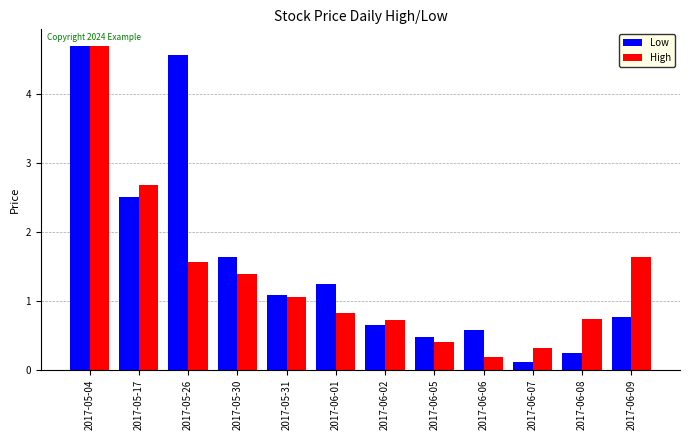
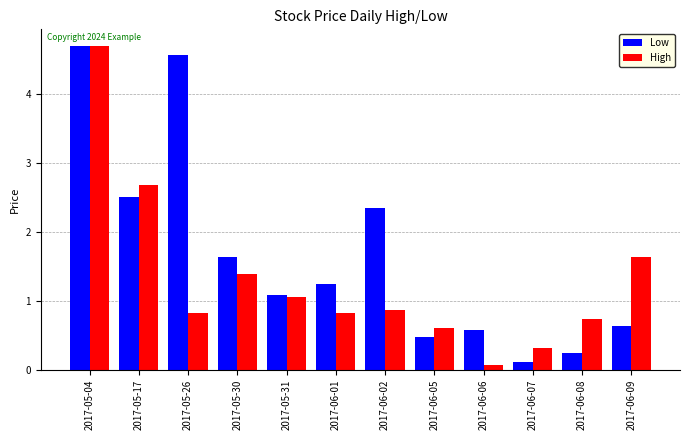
High, 2017-05-26: 1.6 -> 0.8
Low, 2017-06-02: 0.7 -> 2.3
High, 2017-06-02: 0.7 -> 0.9
High, 2017-06-05: 0.4 -> 0.6
High, 2017-06-06: 0.2 -> 0.1
Low, 2017-06-09: 0.8 -> 0.6
